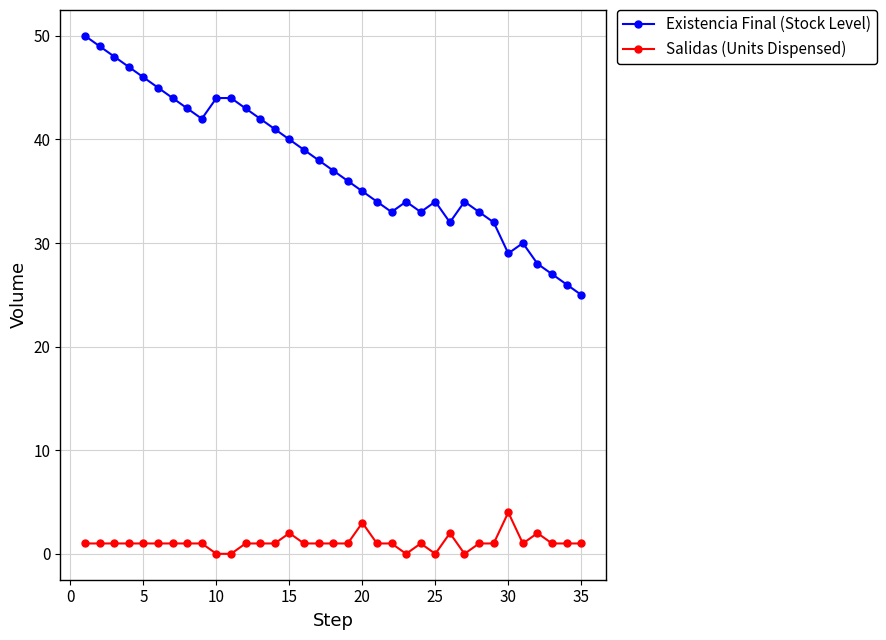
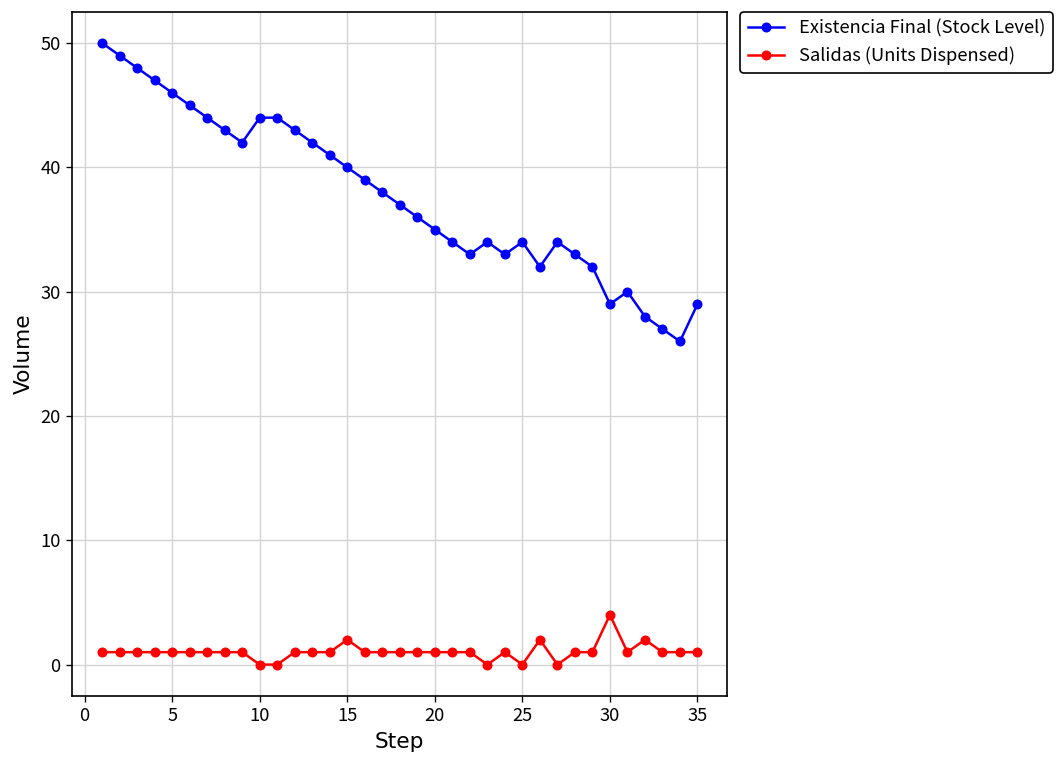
Salidas (Units Dispensed), 20: 3 -> 1
Existencia Final (Stock Level), 35: 25 -> 29
